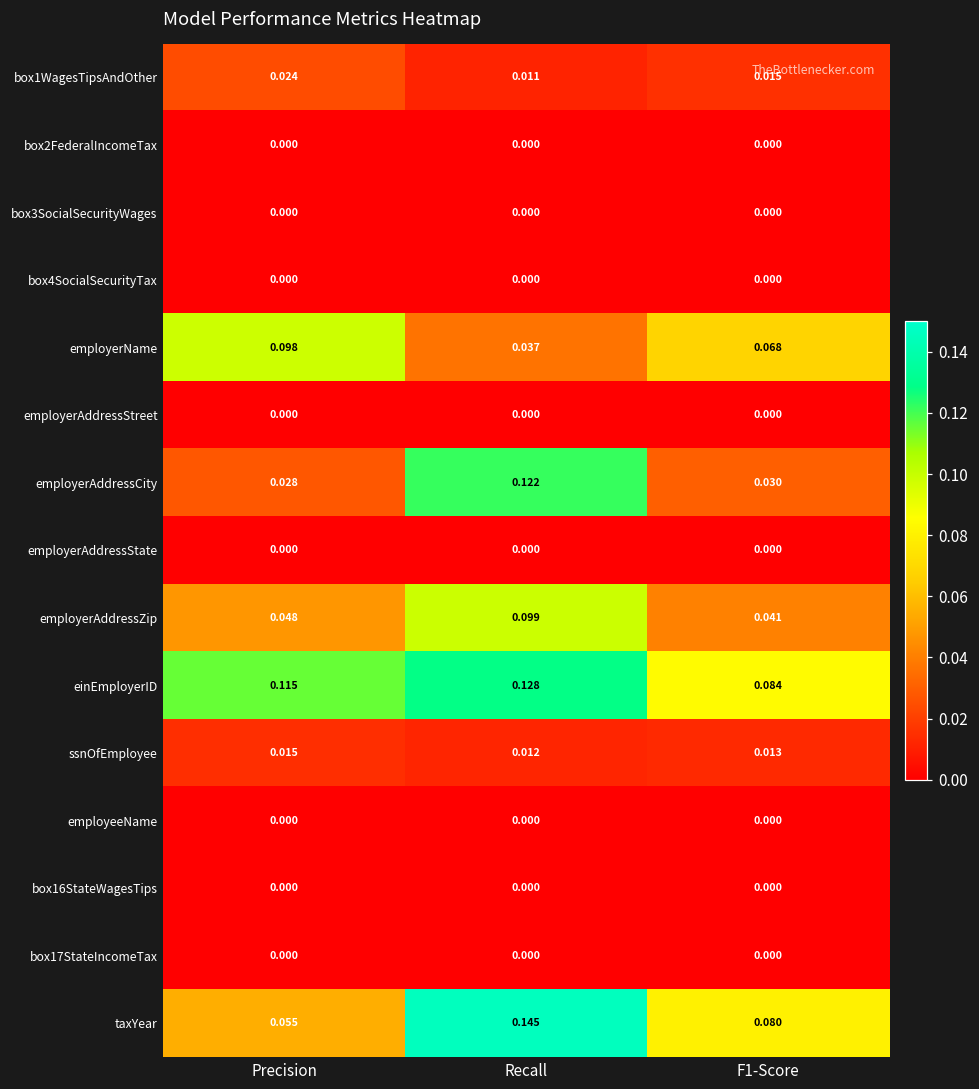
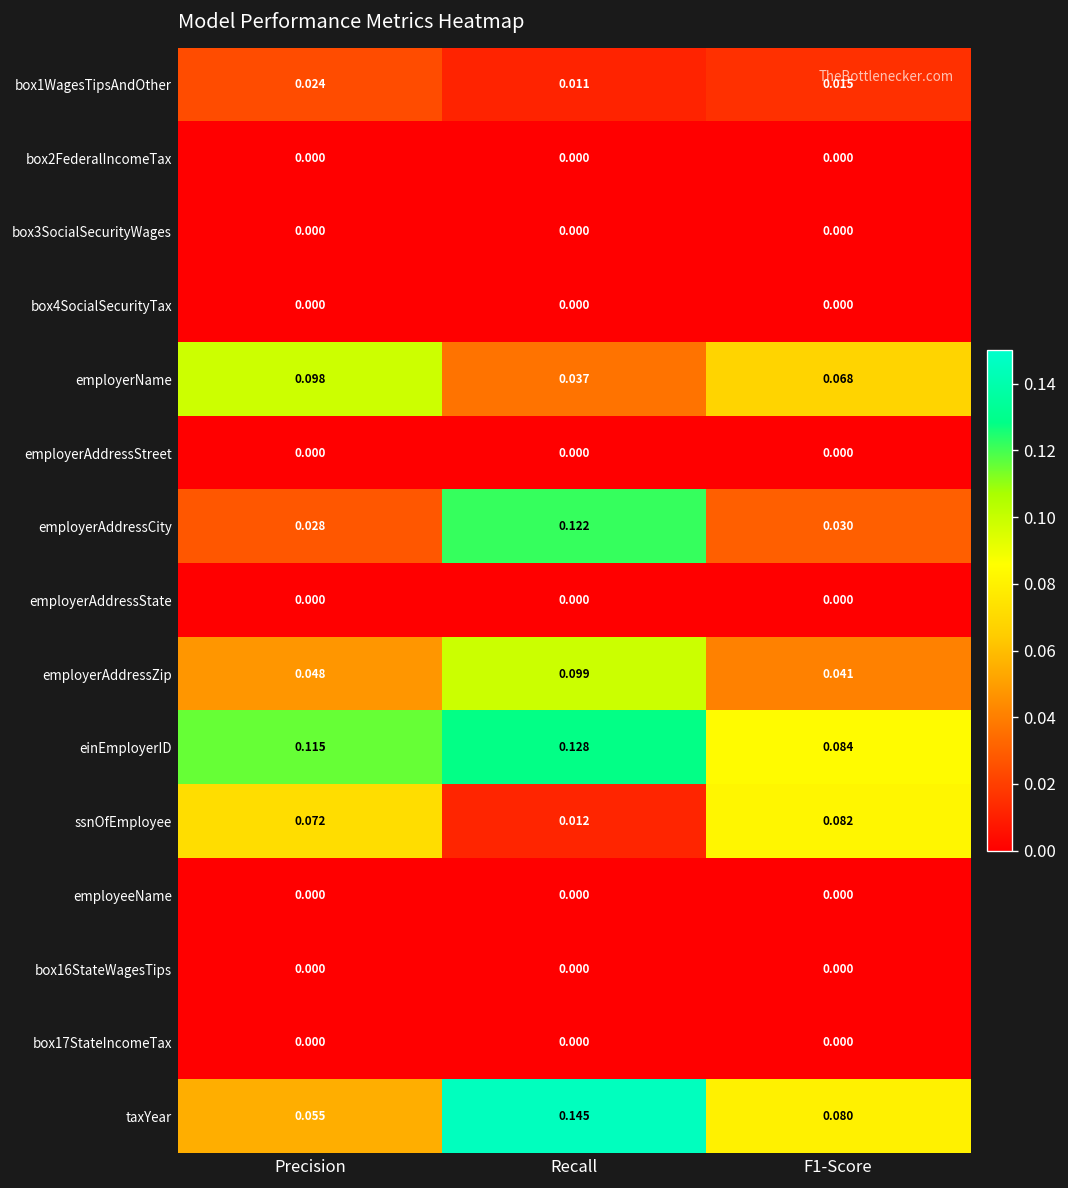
ssnOfEmployee, Precision: 0.015 -> 0.072
ssnOfEmployee, F1-Score: 0.013 -> 0.082
